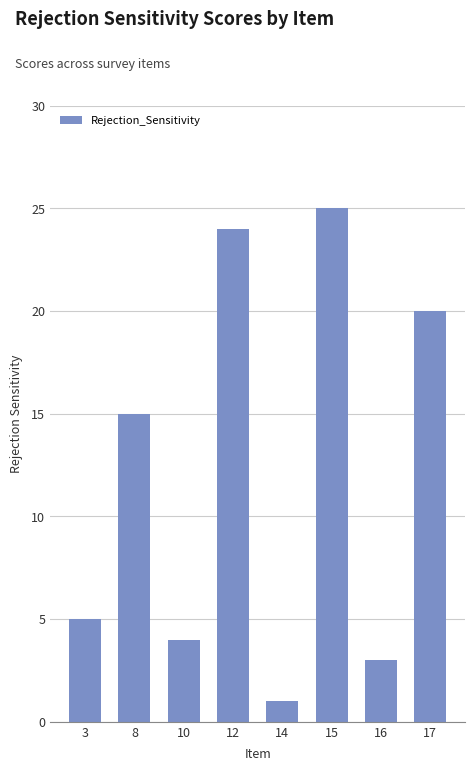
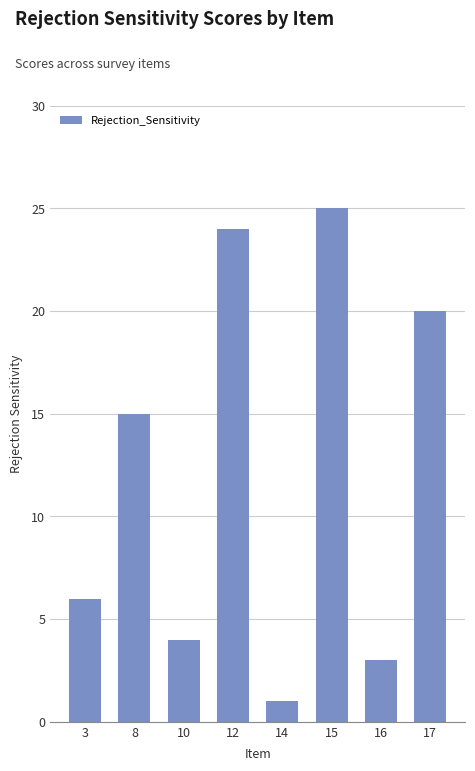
3: 5 -> 6
